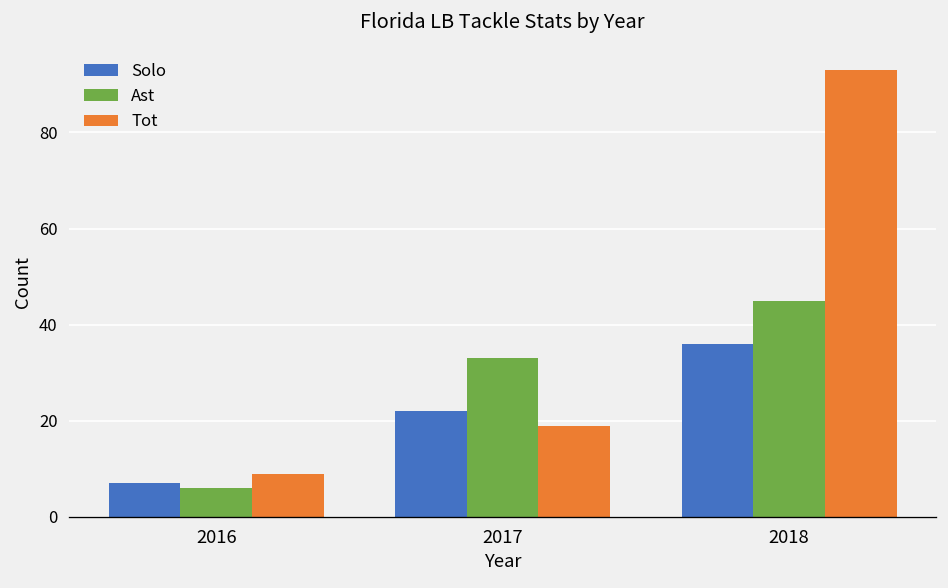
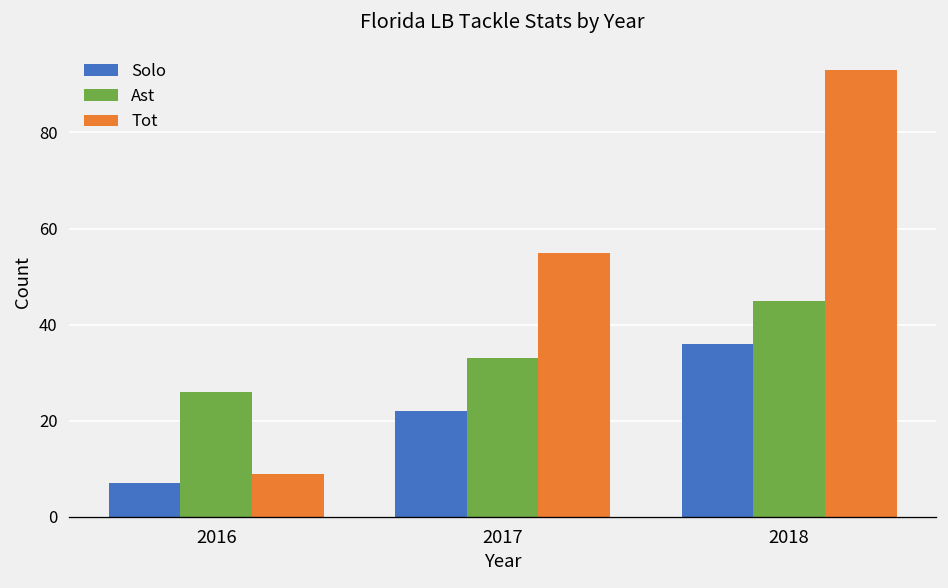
Ast, 2016: 6 -> 26
Tot, 2017: 19 -> 55
